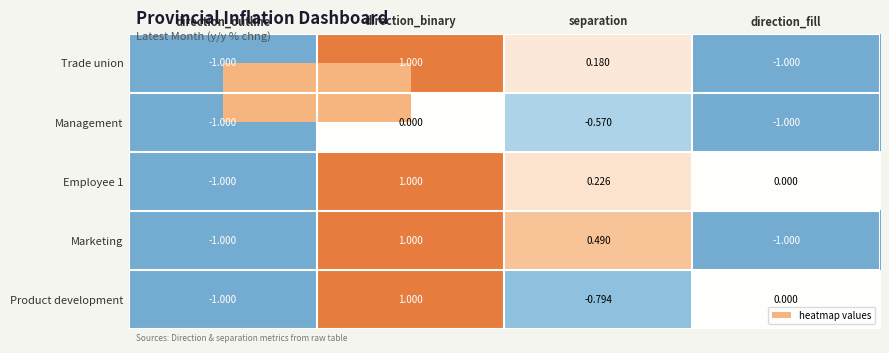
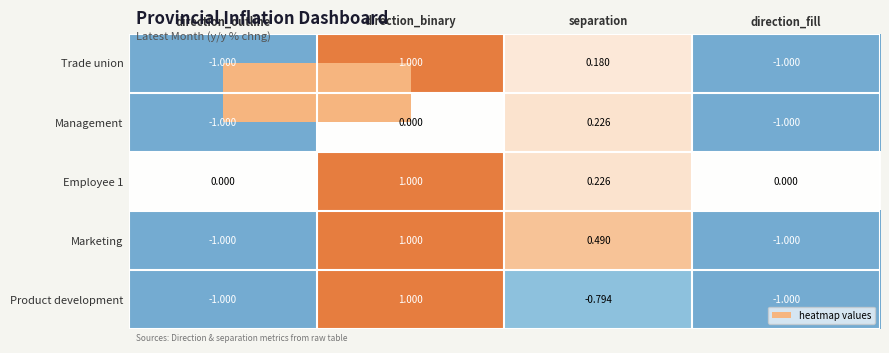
Management, separation: -0.570 -> 0.226
Employee 1, direction_outline: -1.000 -> 0.000
Product development, direction_fill: 0.000 -> -1.000
